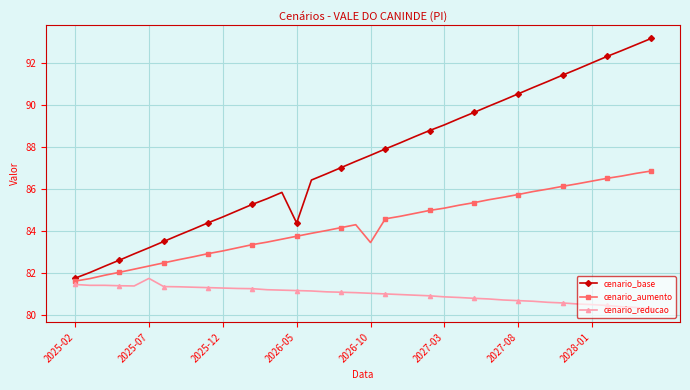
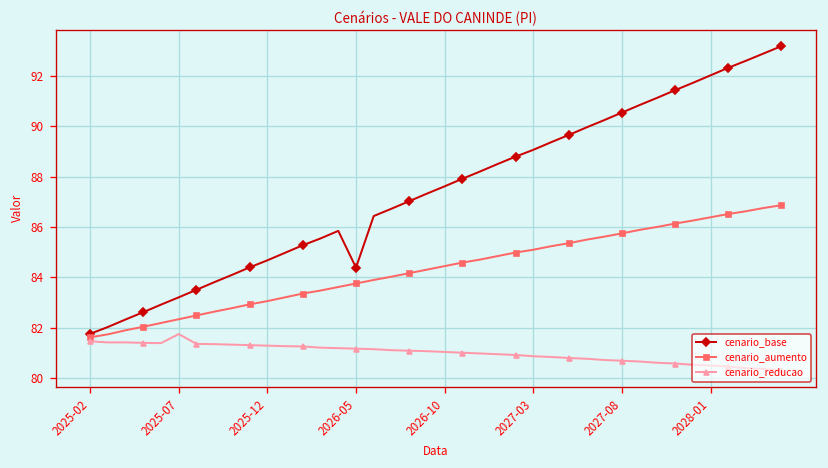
cenario_aumento, 2026-10: 83.5 -> 84.4
